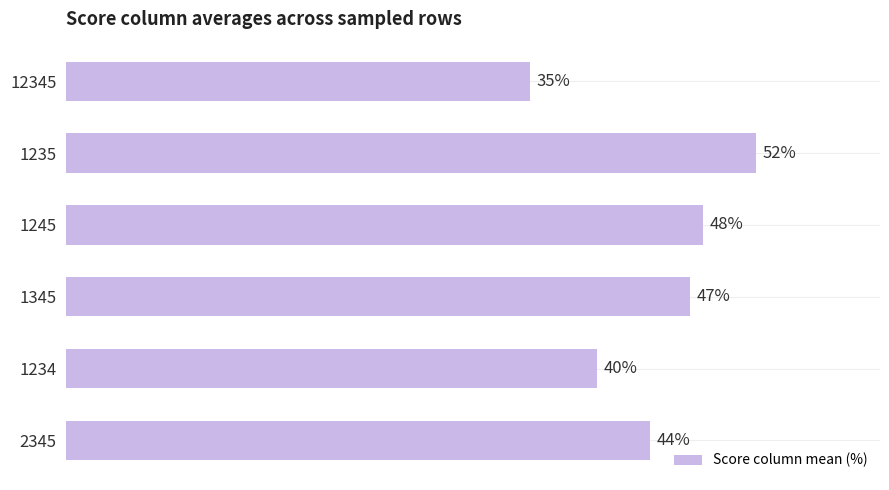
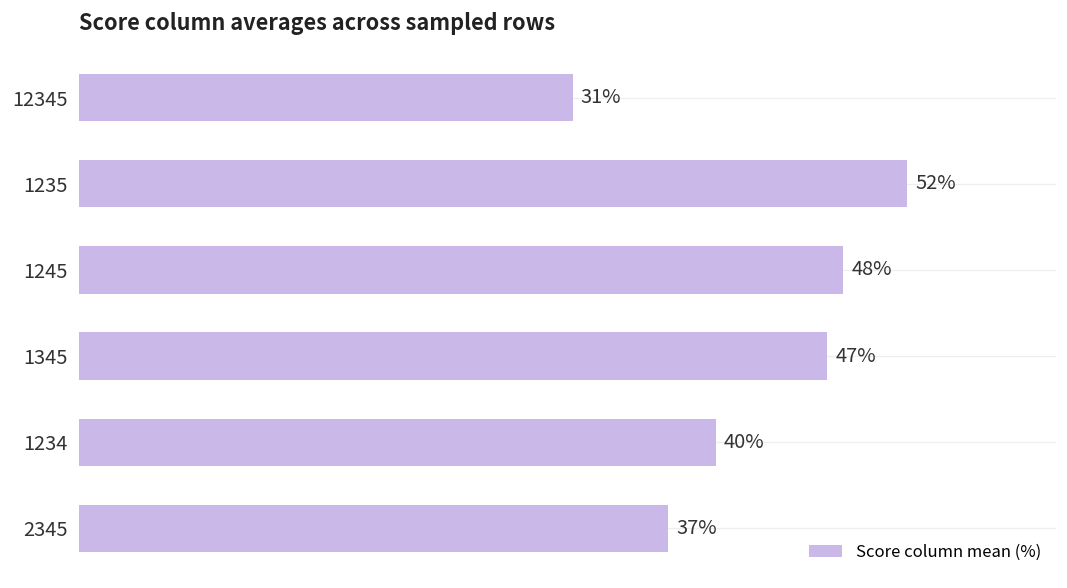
12345: 35% -> 31%
2345: 44% -> 37%
